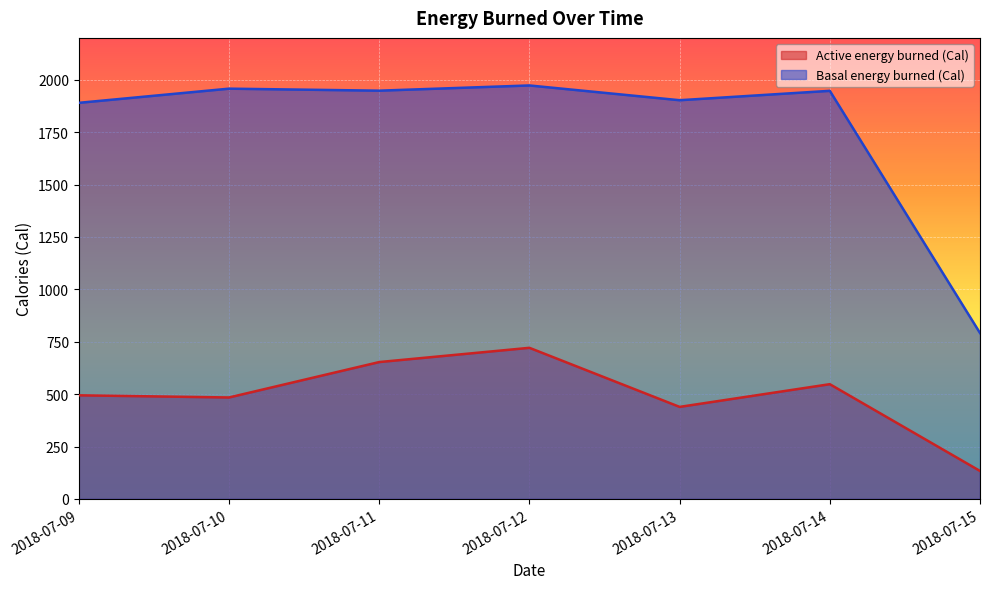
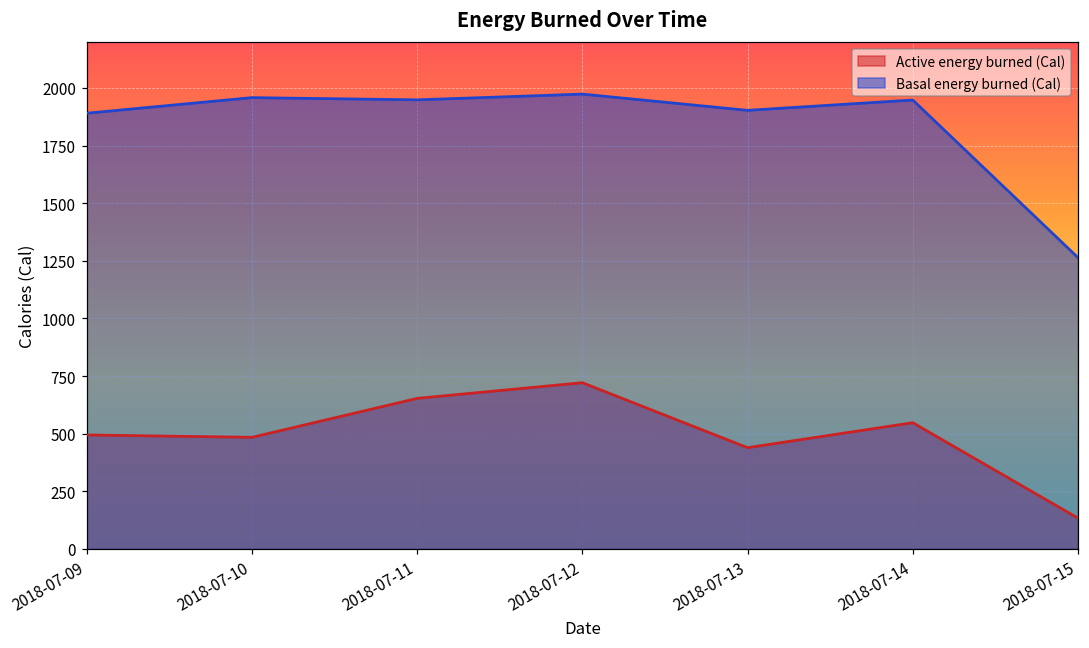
Basal energy burned (Cal), 2018-07-15: 790 -> 1260
